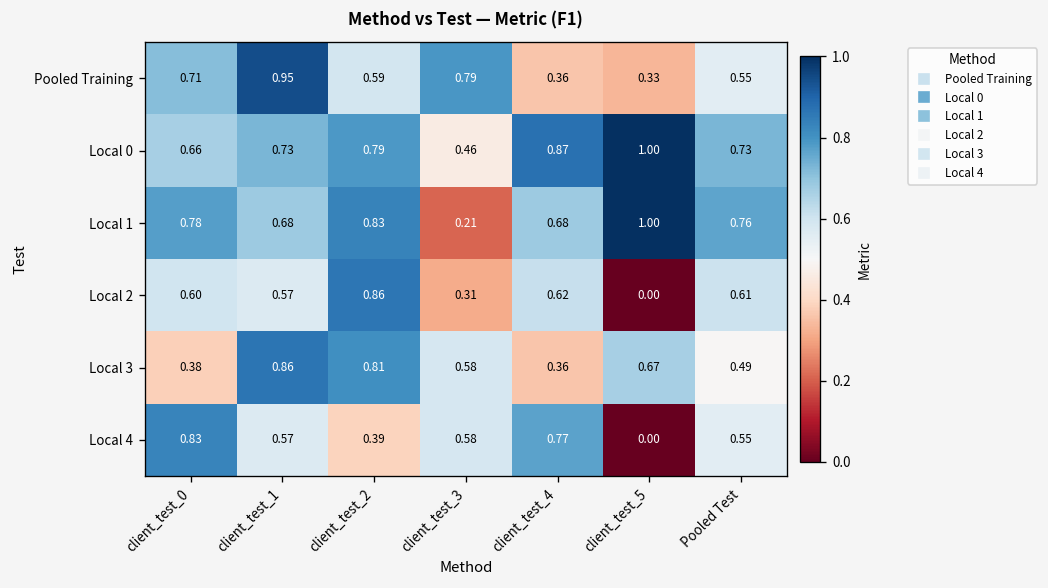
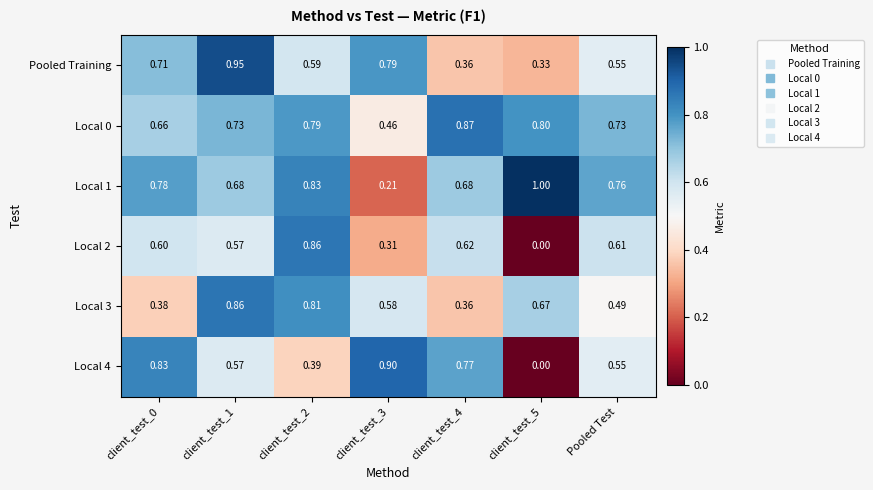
Local 0, client_test_5: 1.00 -> 0.80
Local 4, client_test_3: 0.58 -> 0.90
